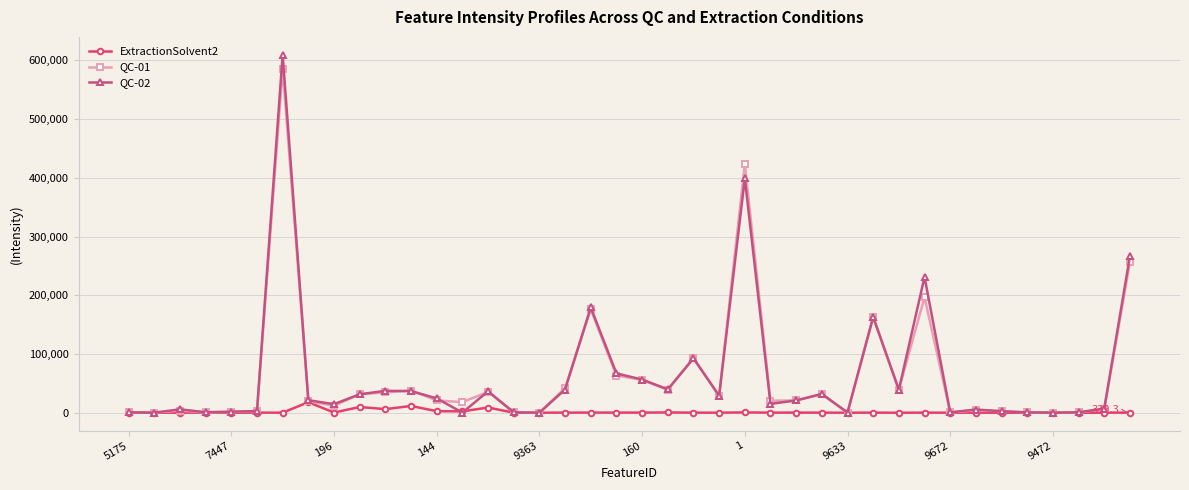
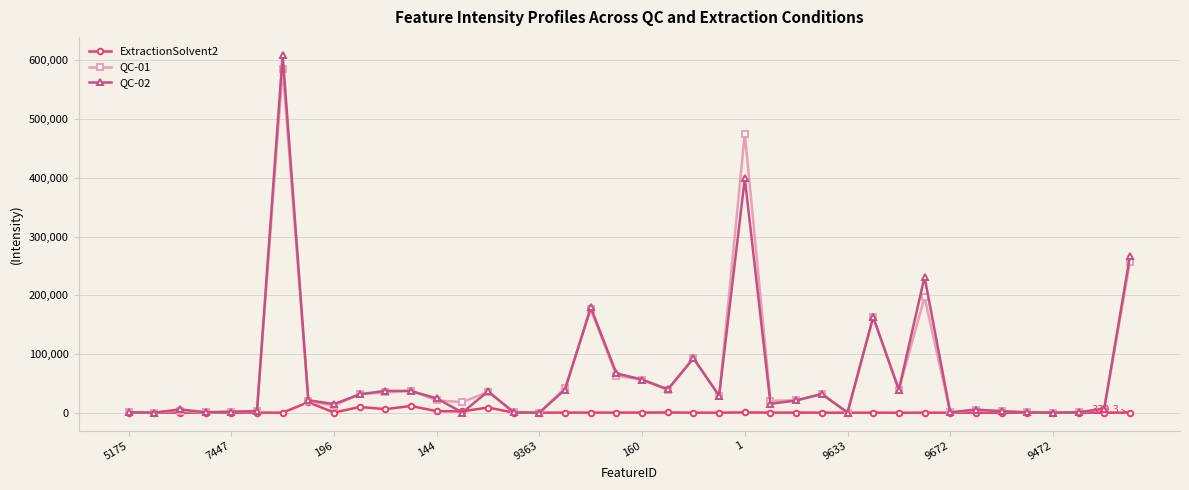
QC-01, 1: 420,000 -> 480,000
